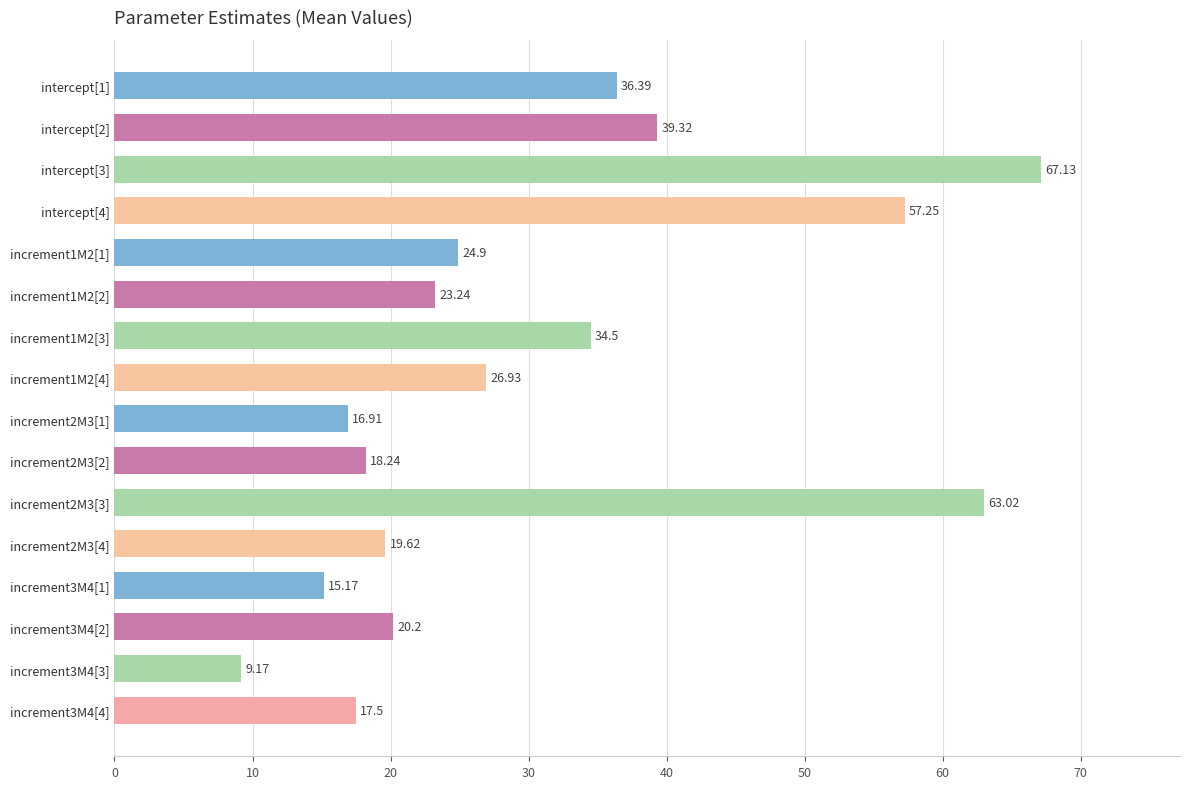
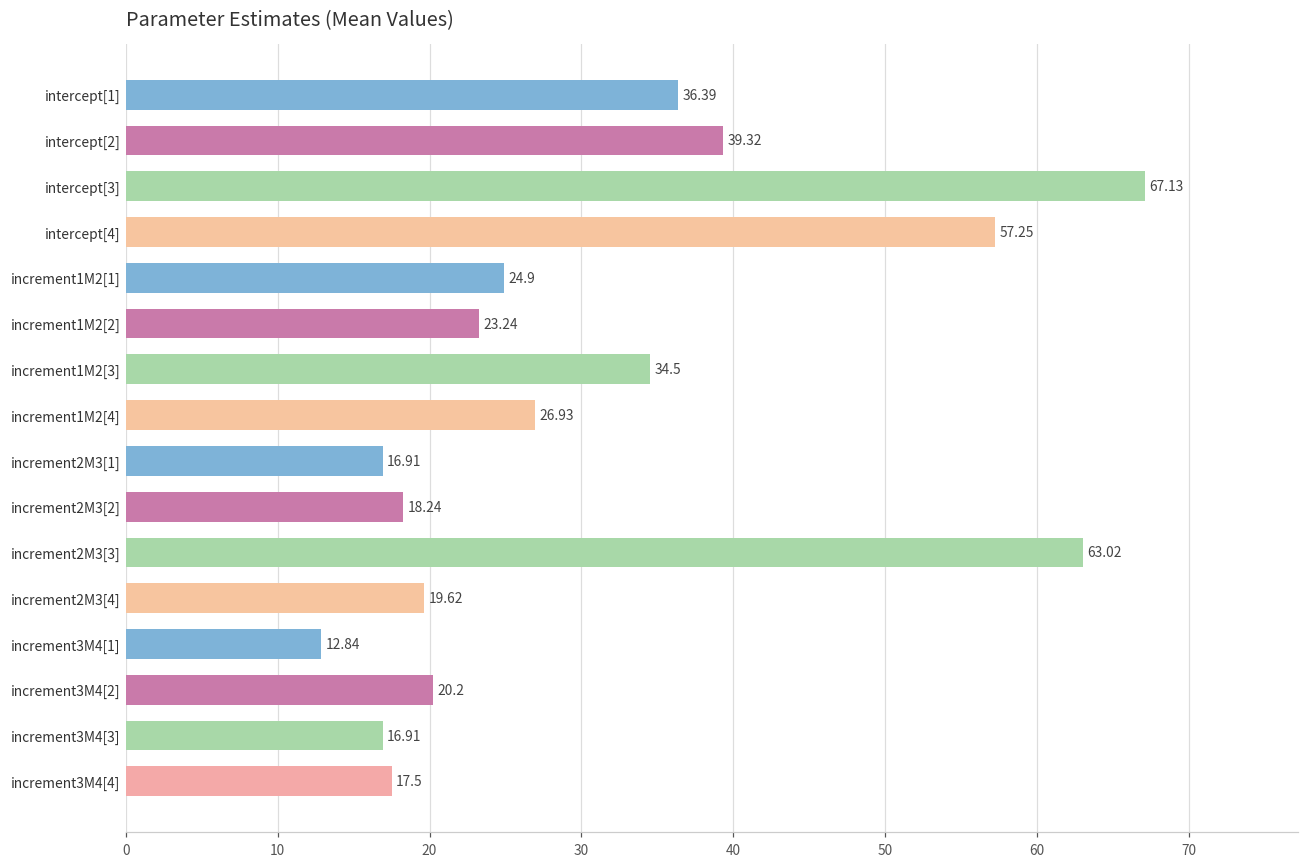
increment3M4[1]: 15.17 -> 12.84
increment3M4[3]: 9.17 -> 16.91
